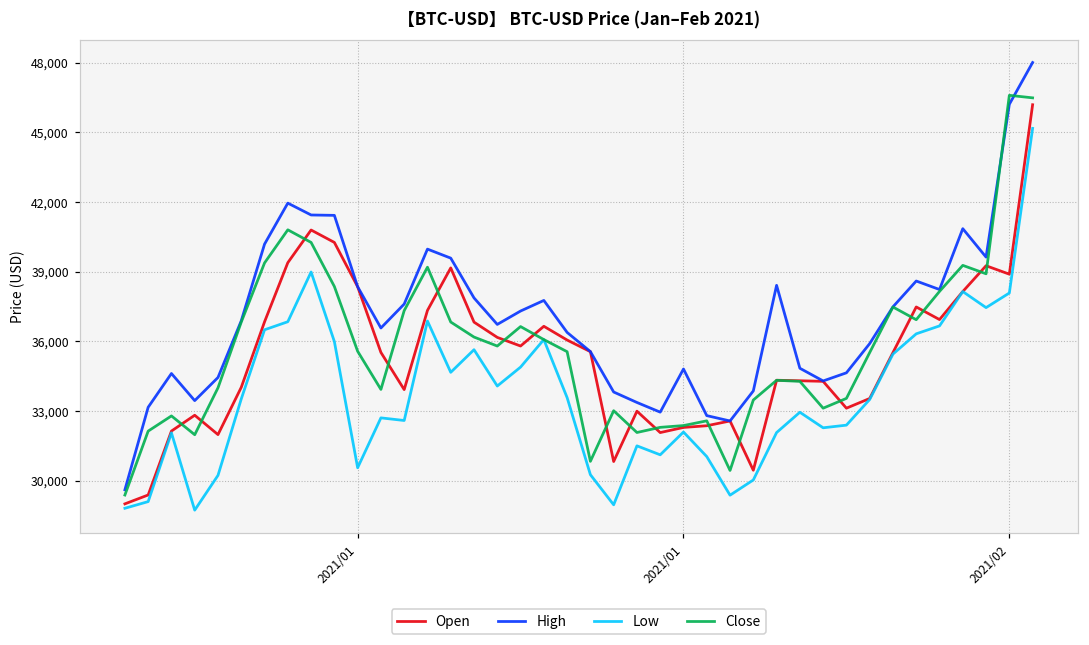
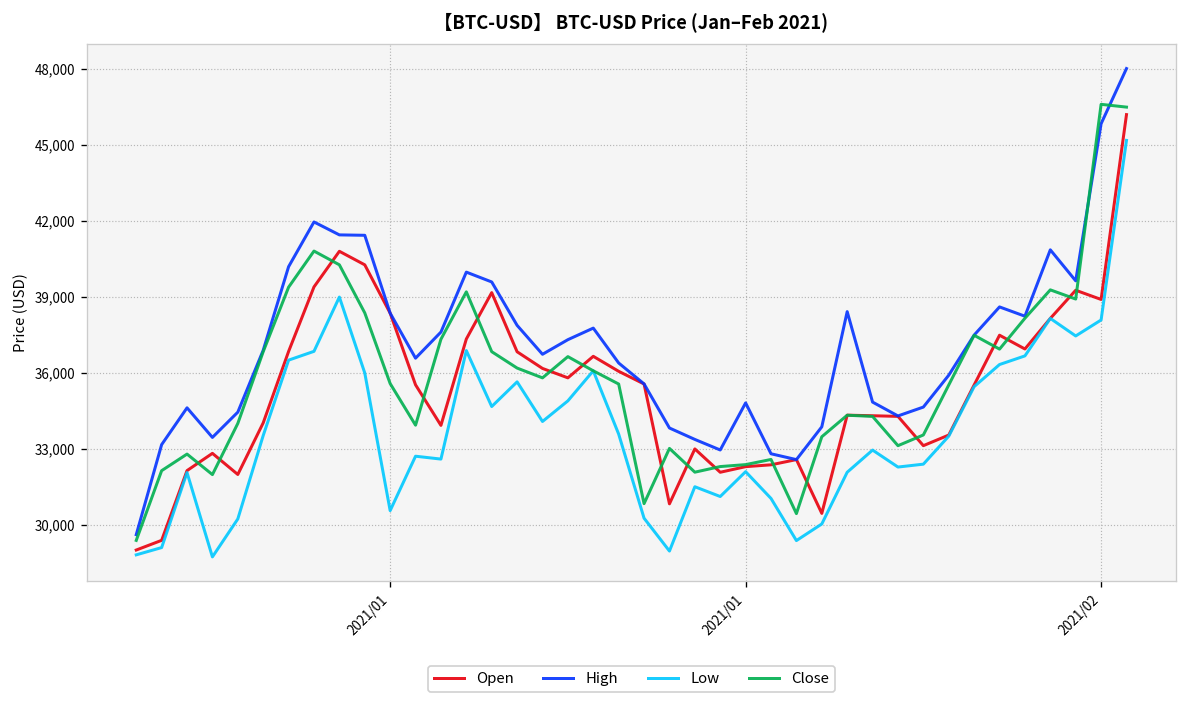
High, 2021/02: 46,200 -> 45,800
